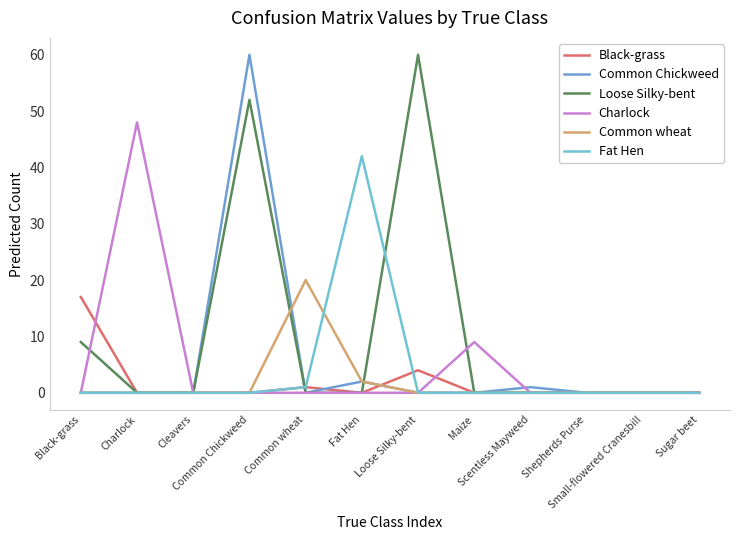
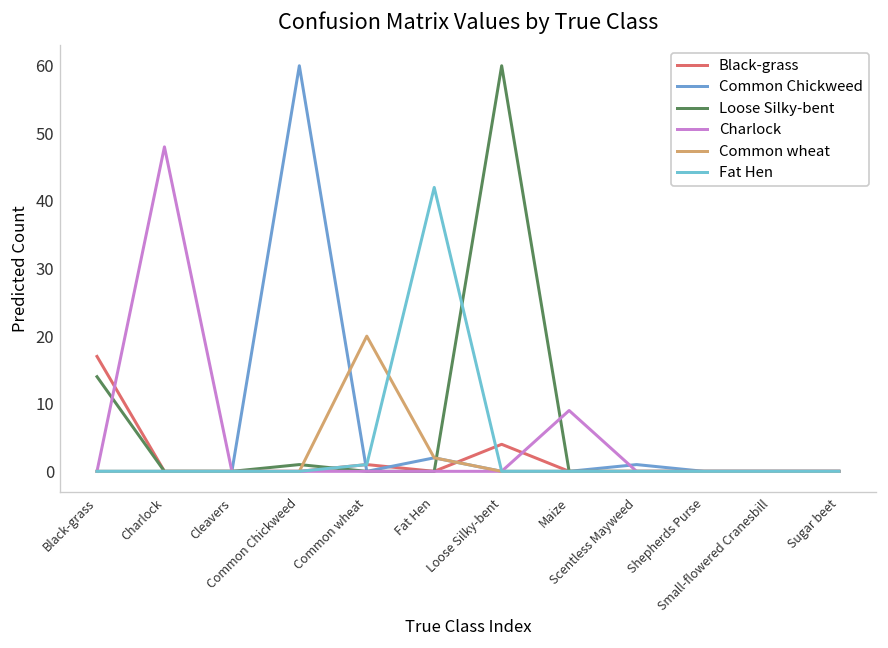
Loose Silky-bent, Black-grass: 9 -> 14
Loose Silky-bent, Common Chickweed: 52 -> 1
